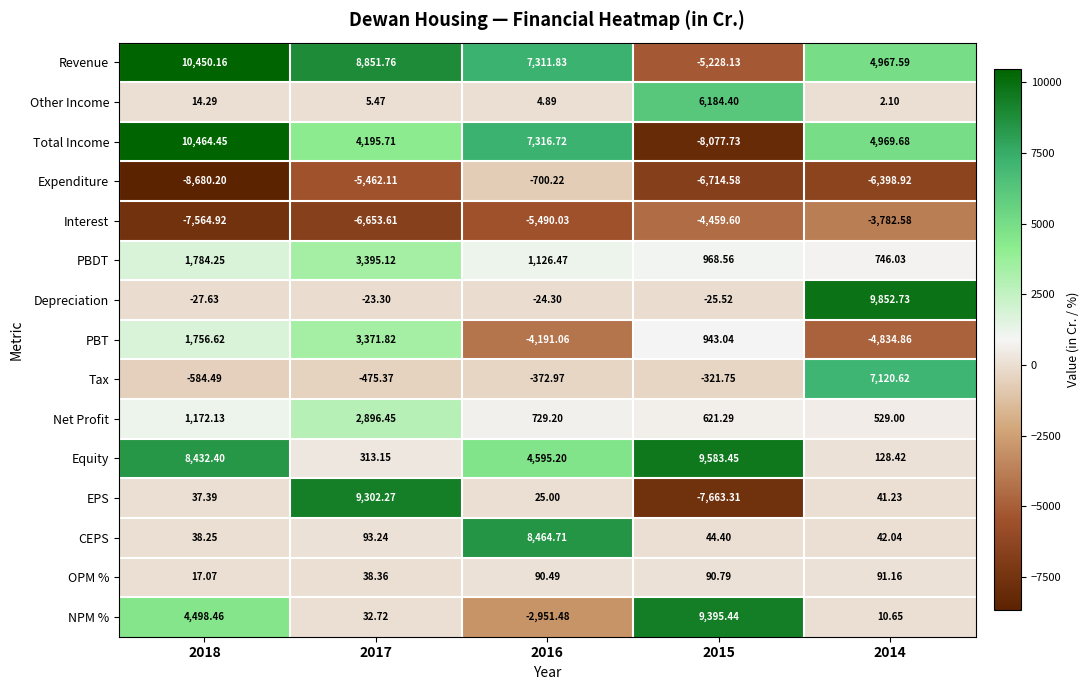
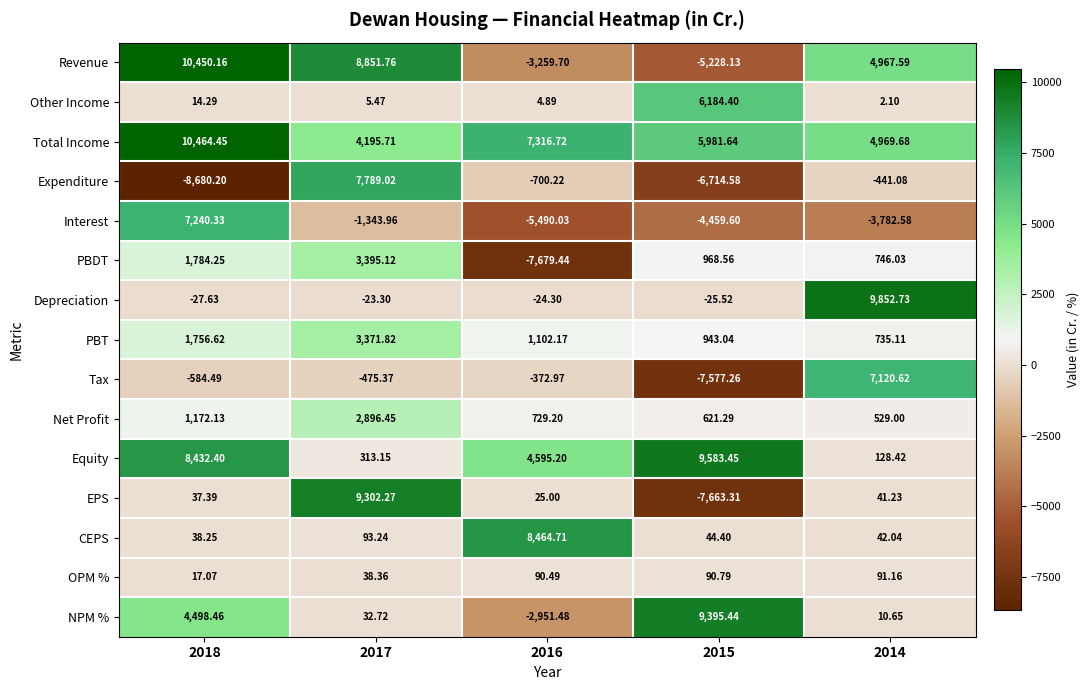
Revenue, 2016: 7,311.83 -> -3,259.70
Total Income, 2015: -8,077.73 -> 5,981.64
Expenditure, 2017: -5,462.11 -> 7,789.02
Expenditure, 2014: -6,398.92 -> -441.08
Interest, 2018: -7,564.92 -> 7,240.33
Interest, 2017: -6,653.61 -> -1,343.96
PBDT, 2016: 1,126.47 -> -7,679.44
PBT, 2016: -4,191.06 -> 1,102.17
PBT, 2014: -4,834.86 -> 735.11
Tax, 2015: -321.75 -> -7,577.26
